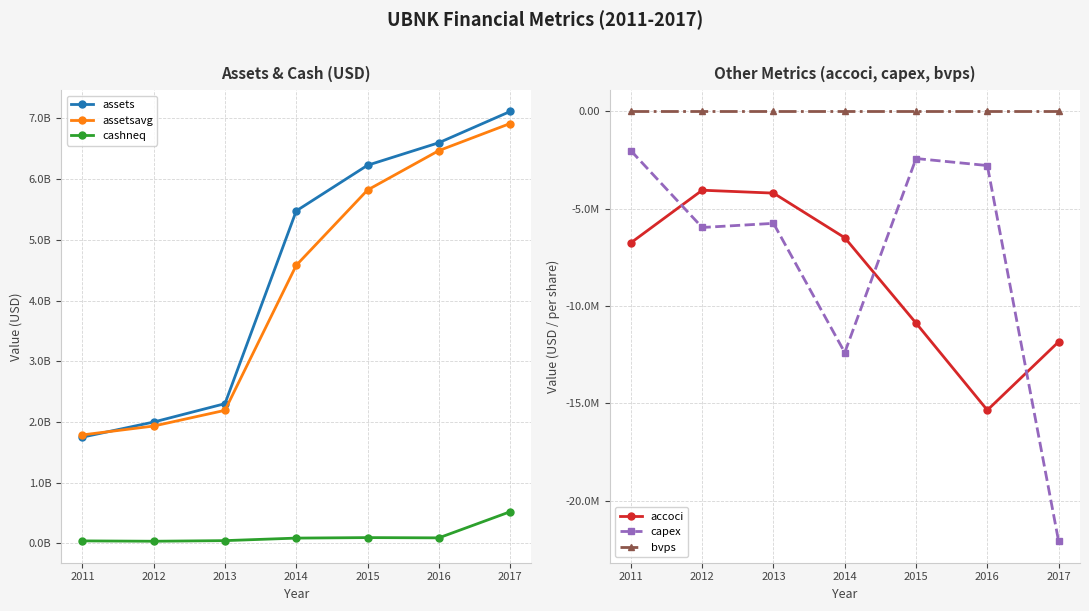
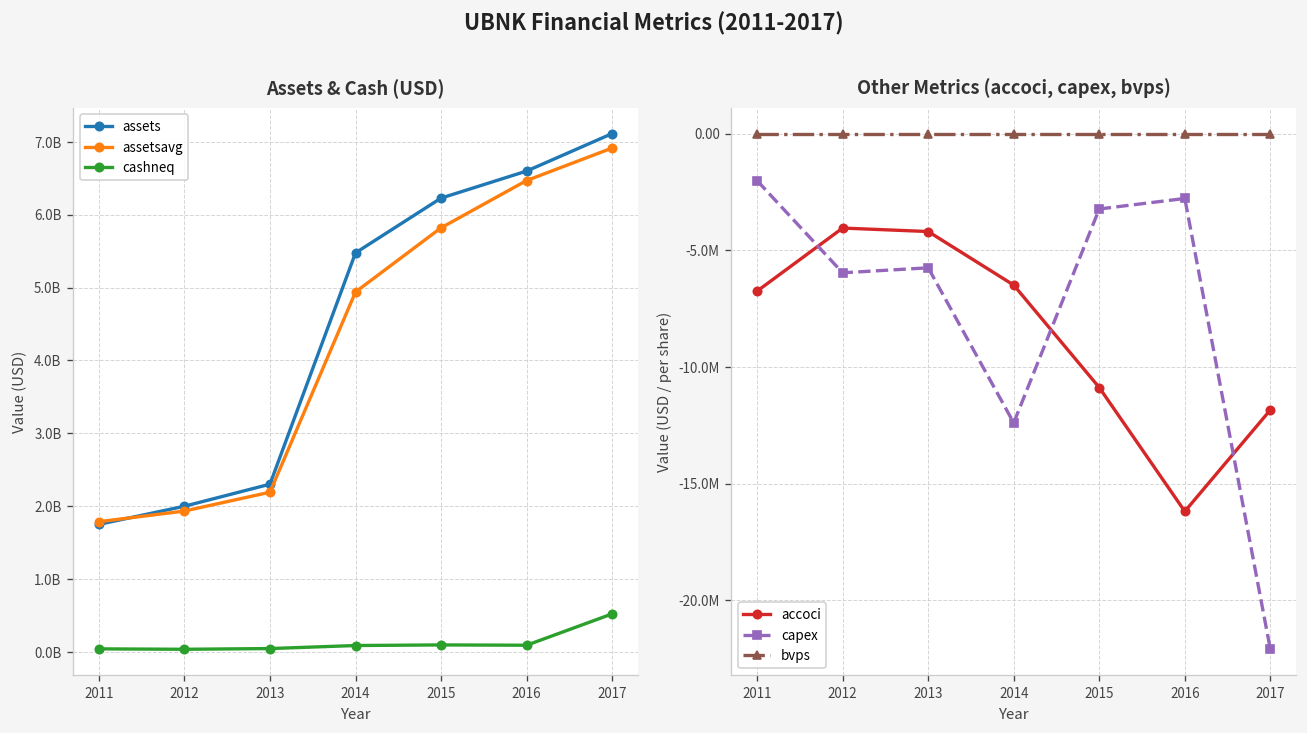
Assets & Cash (USD), assetsavg, 2014: 4600000000 -> 4900000000
Other Metrics (accoci, capex, bvps), capex, 2015: -2400000 -> -3200000
Other Metrics (accoci, capex, bvps), accoci, 2016: -15400000 -> -16200000
